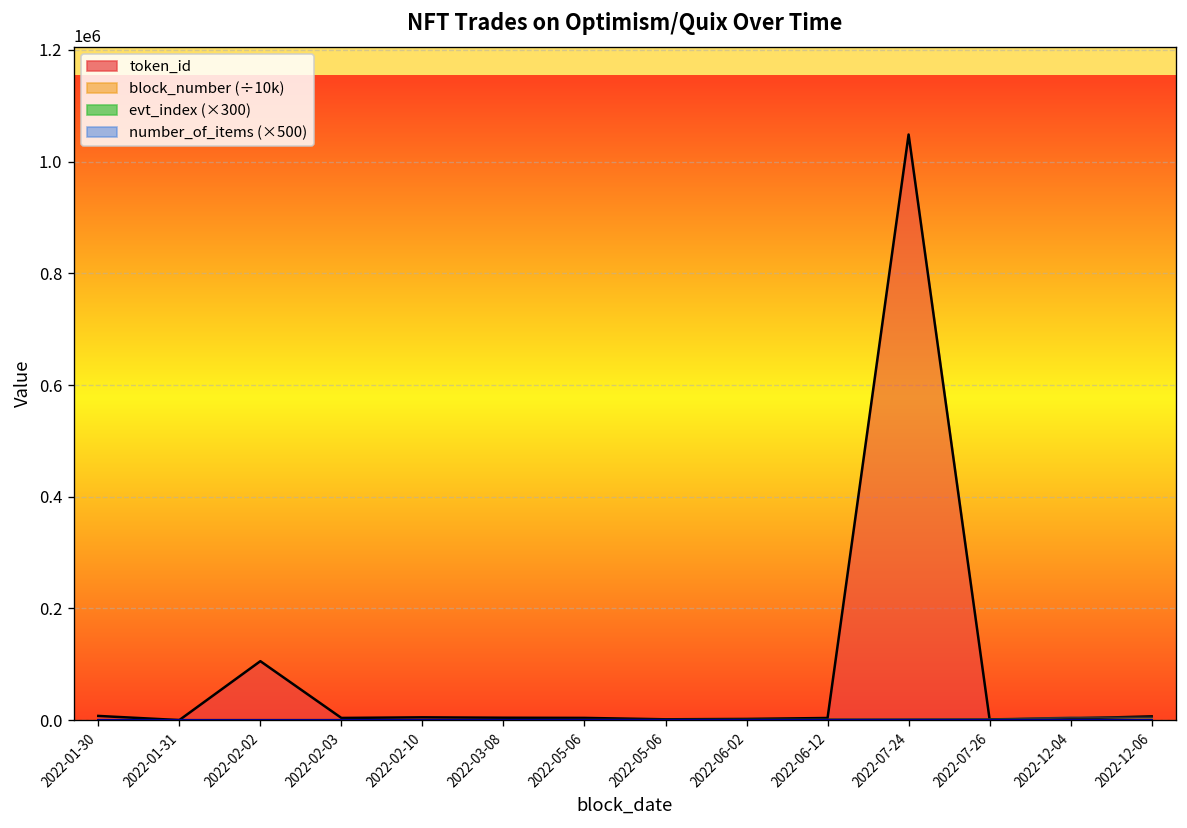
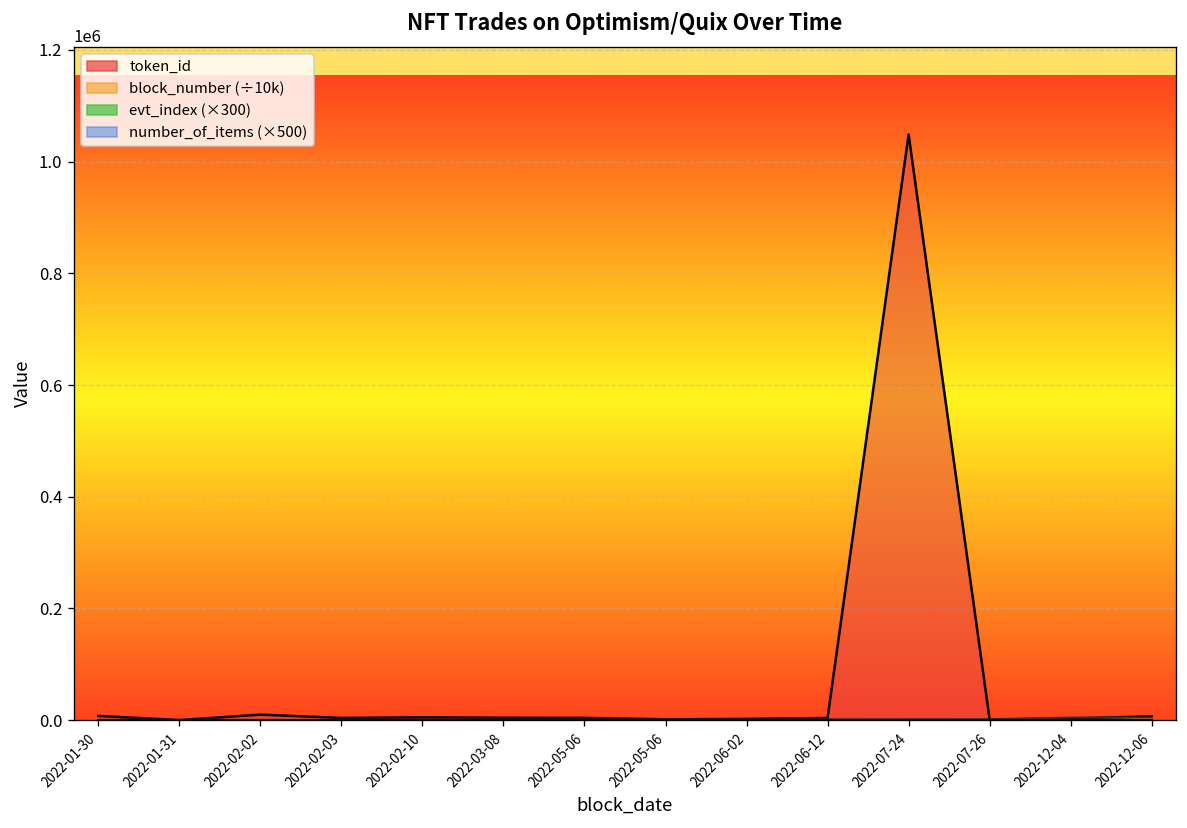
token_id, 2022-02-02: 110000 -> 10000
